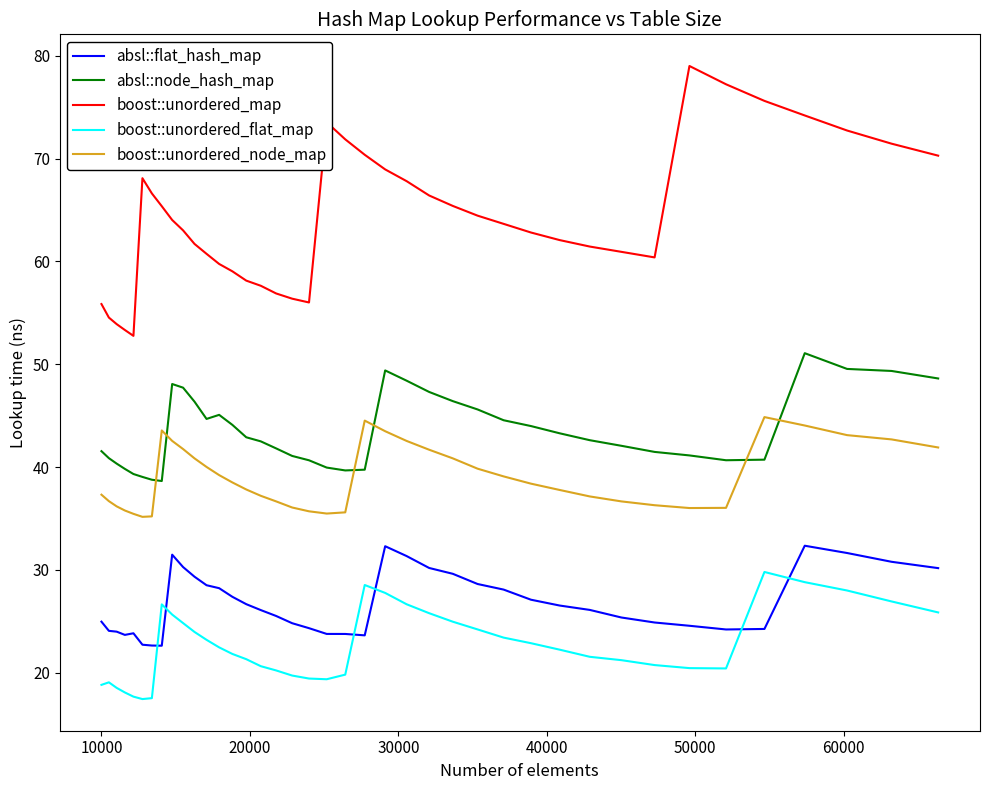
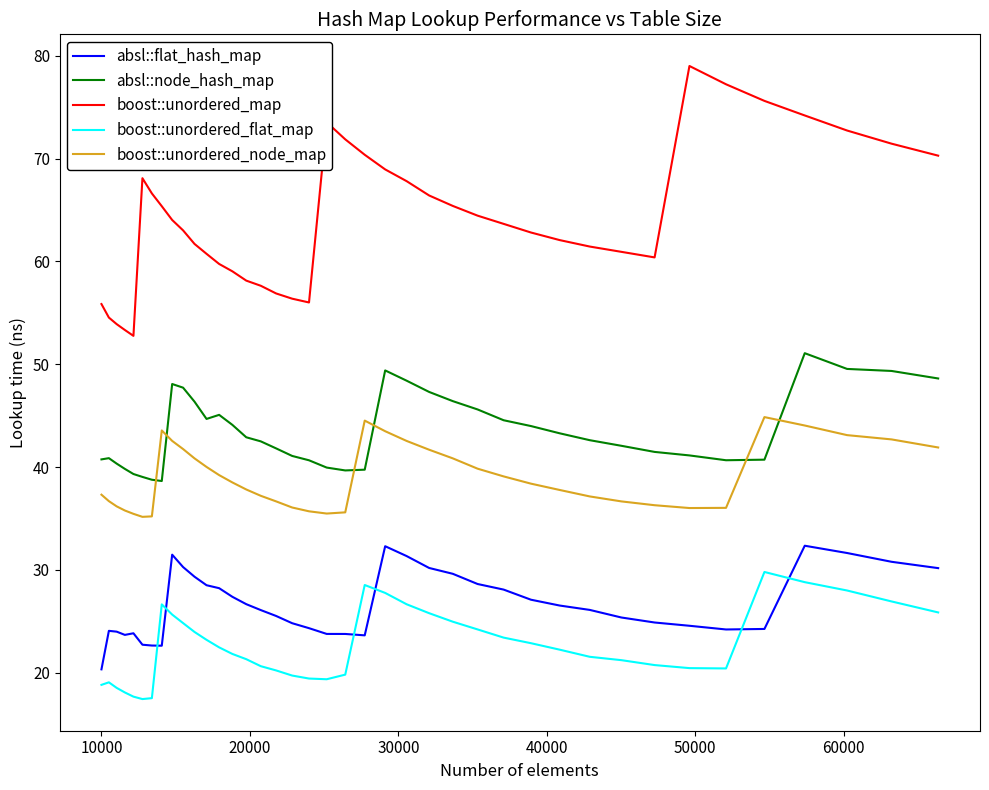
absl::flat_hash_map, 10000: 24.9 -> 20.3
absl::node_hash_map, 10000: 41.5 -> 40.7
